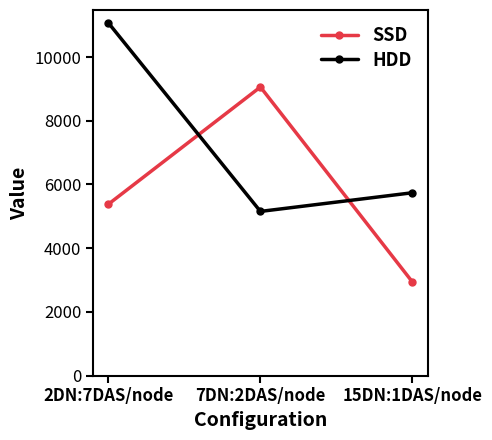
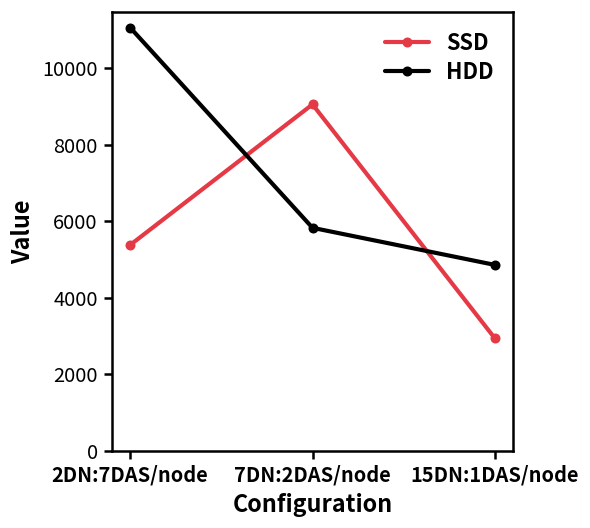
HDD, 7DN:2DAS/node: 5200 -> 5800
HDD, 15DN:1DAS/node: 5700 -> 4900
